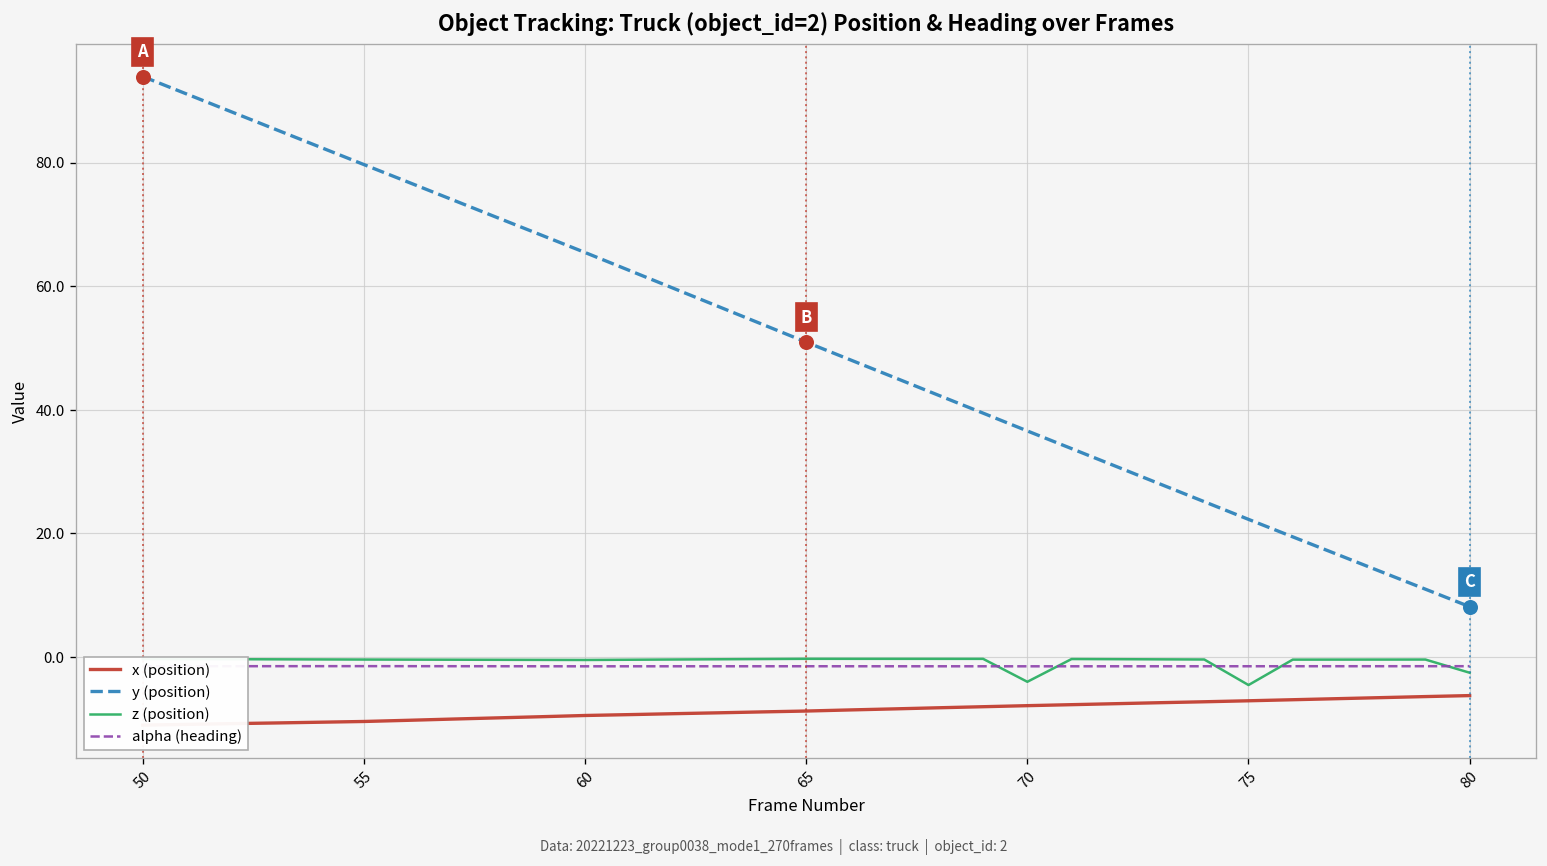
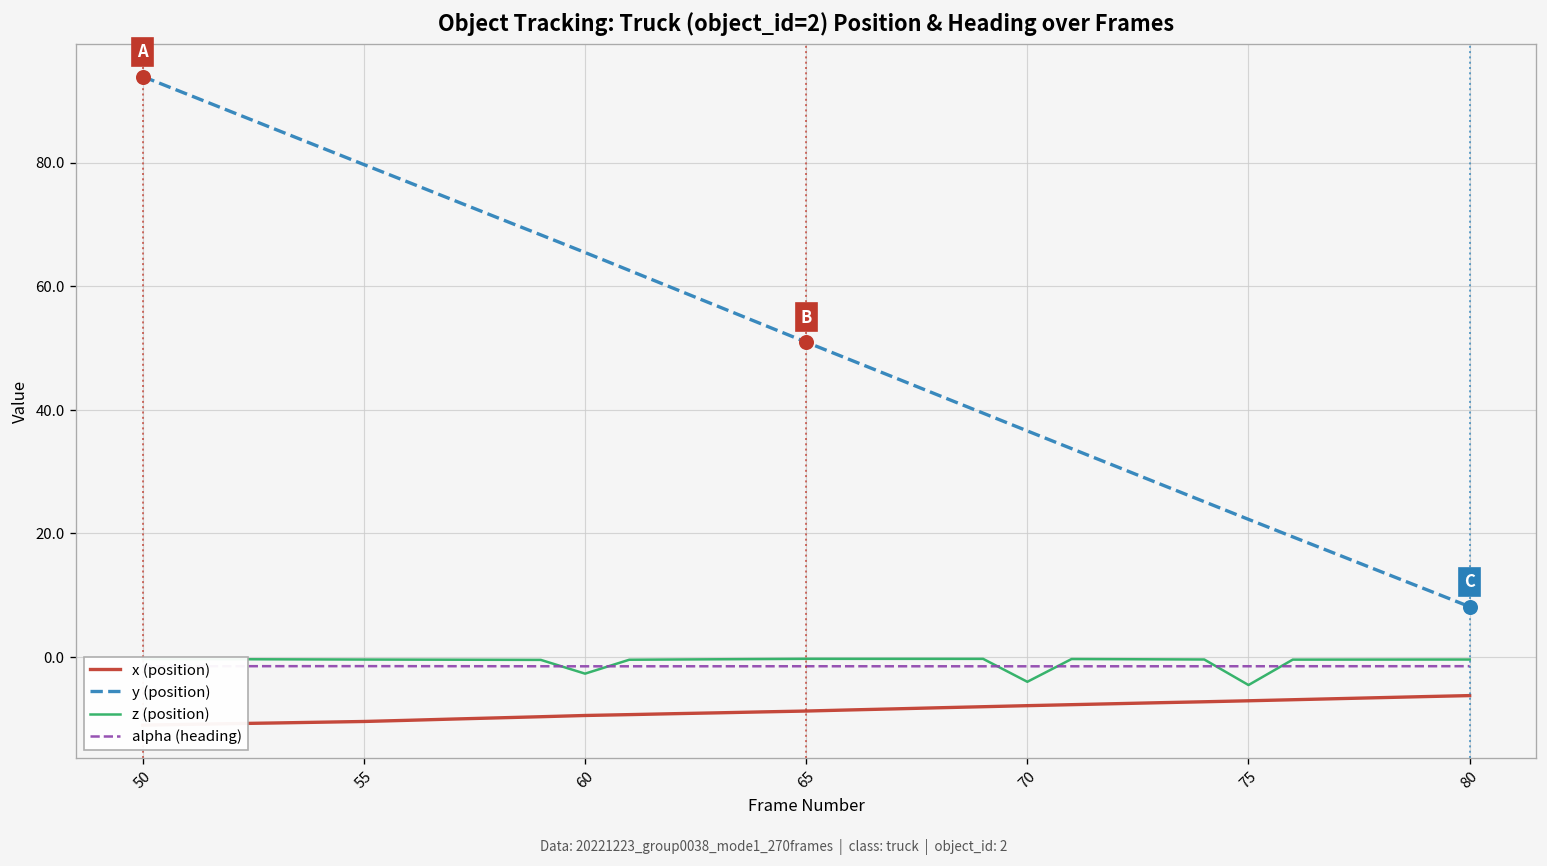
z (position), 60: 0 -> -3
z (position), 80: -3 -> 0
